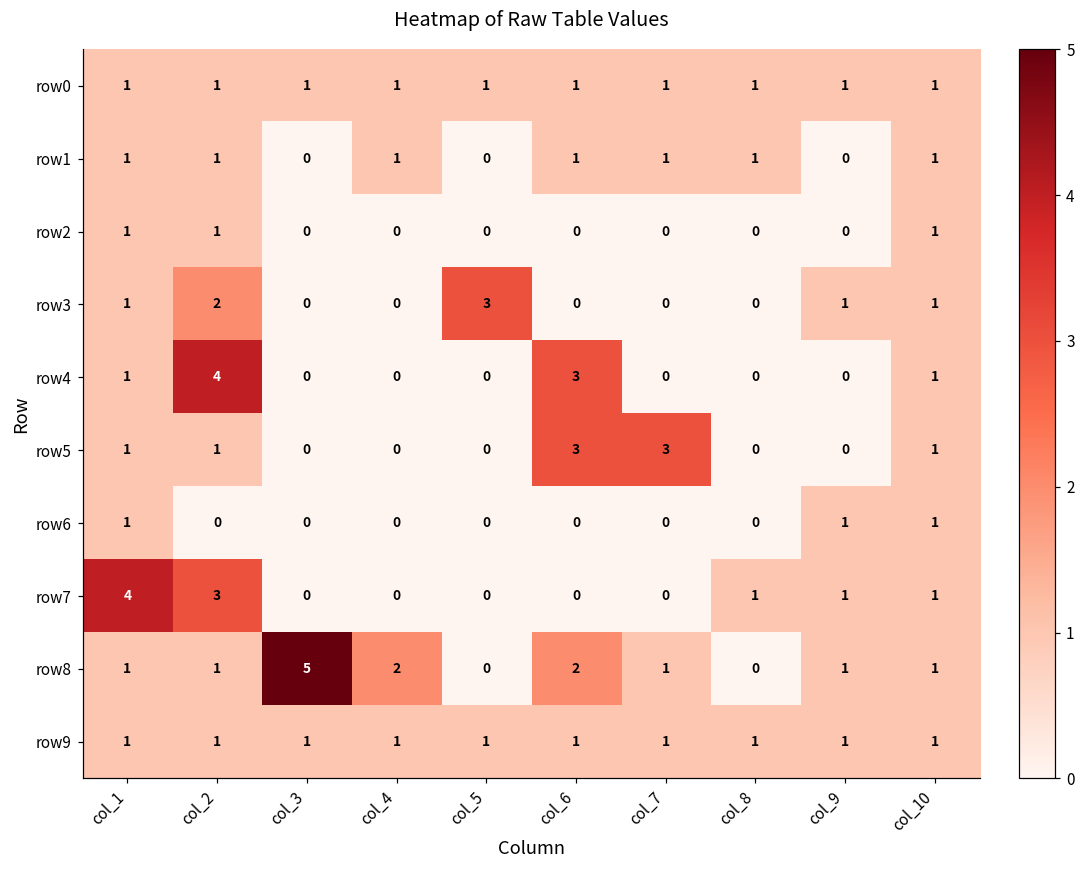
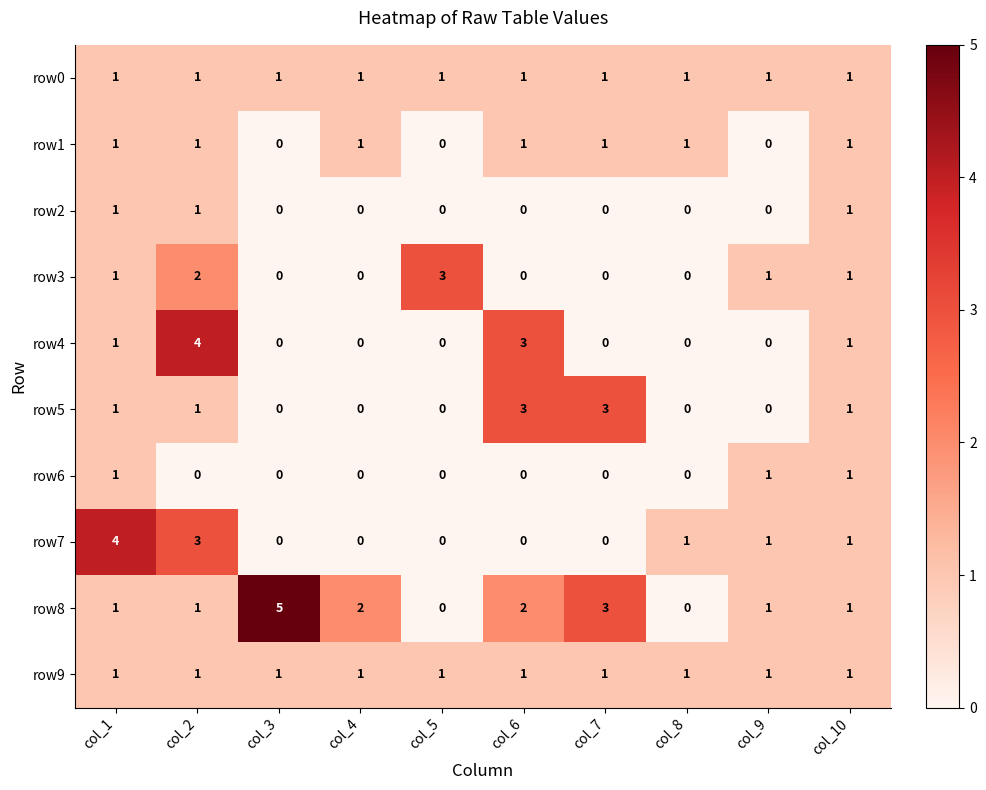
row8, col_7: 1 -> 3
